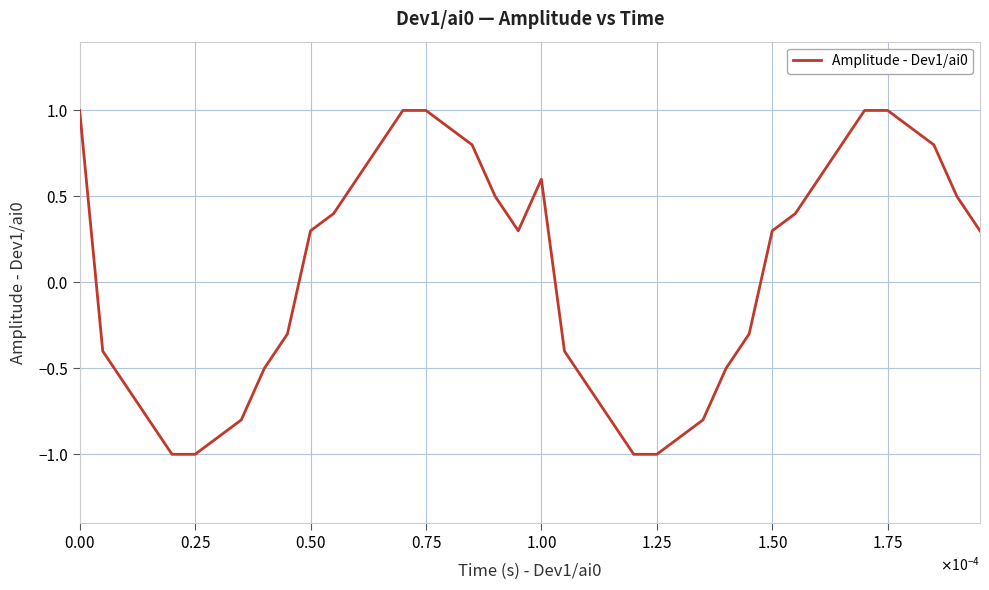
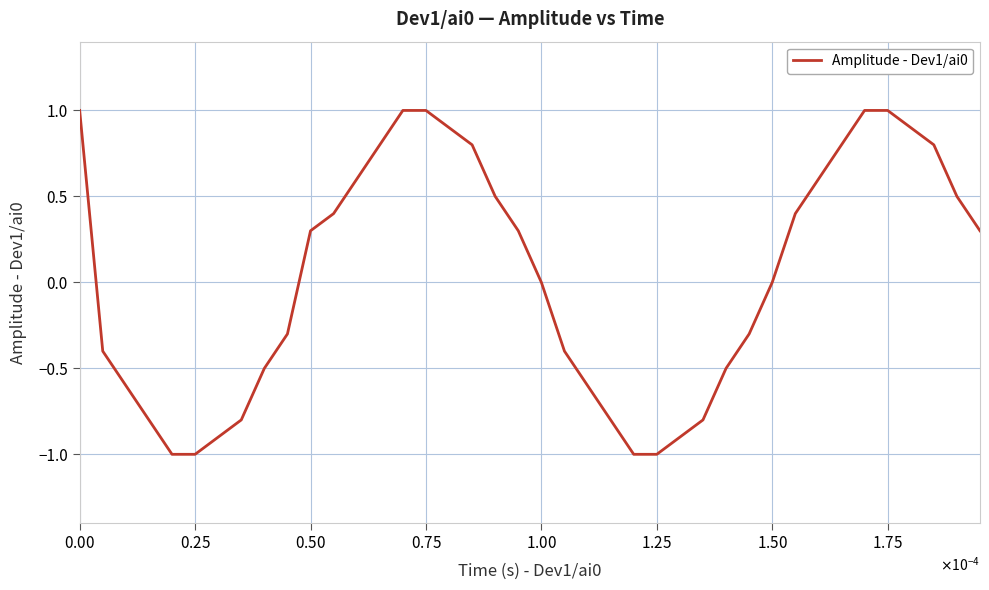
1.00: 0.6 -> 0.0
1.50: 0.3 -> 0.0
